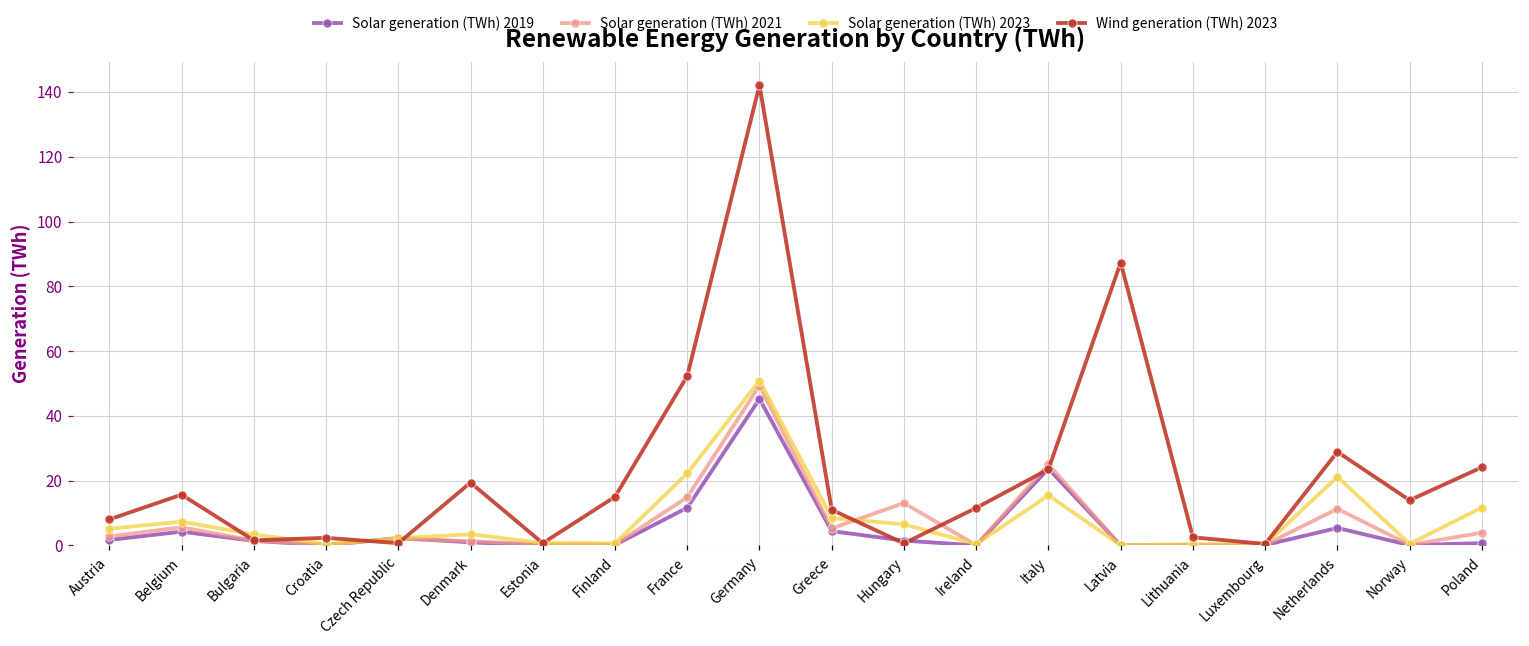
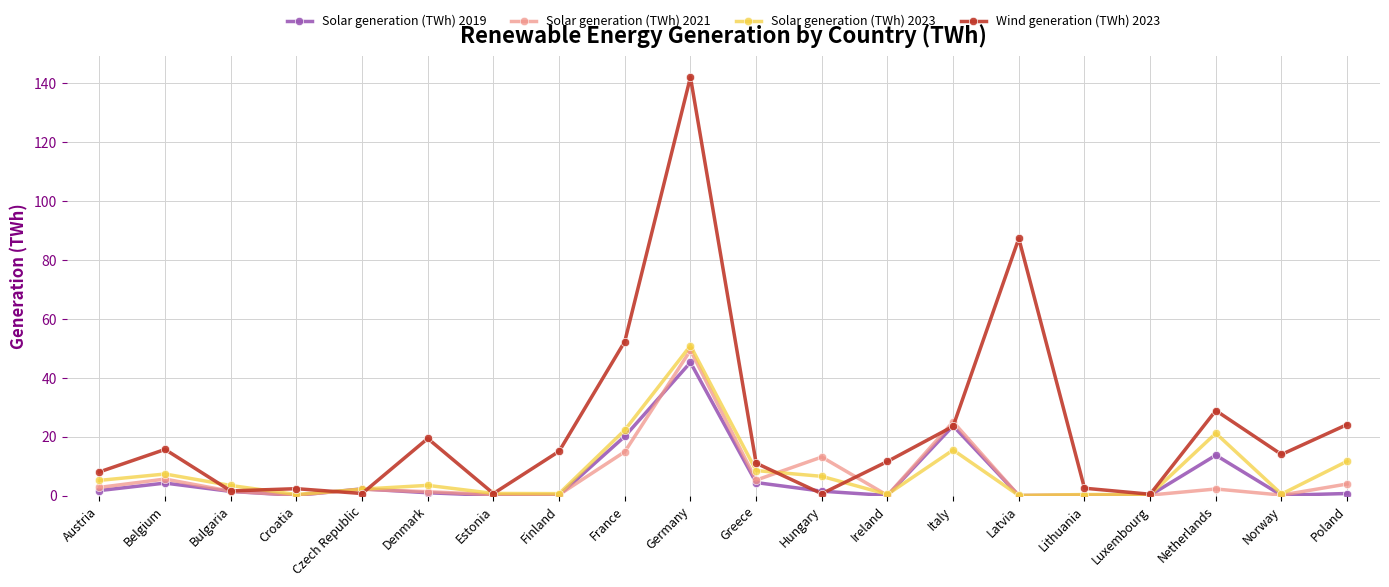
Solar generation (TWh) 2019, France: 12 -> 20
Solar generation (TWh) 2019, Netherlands: 5 -> 14
Solar generation (TWh) 2021, Netherlands: 11 -> 2
